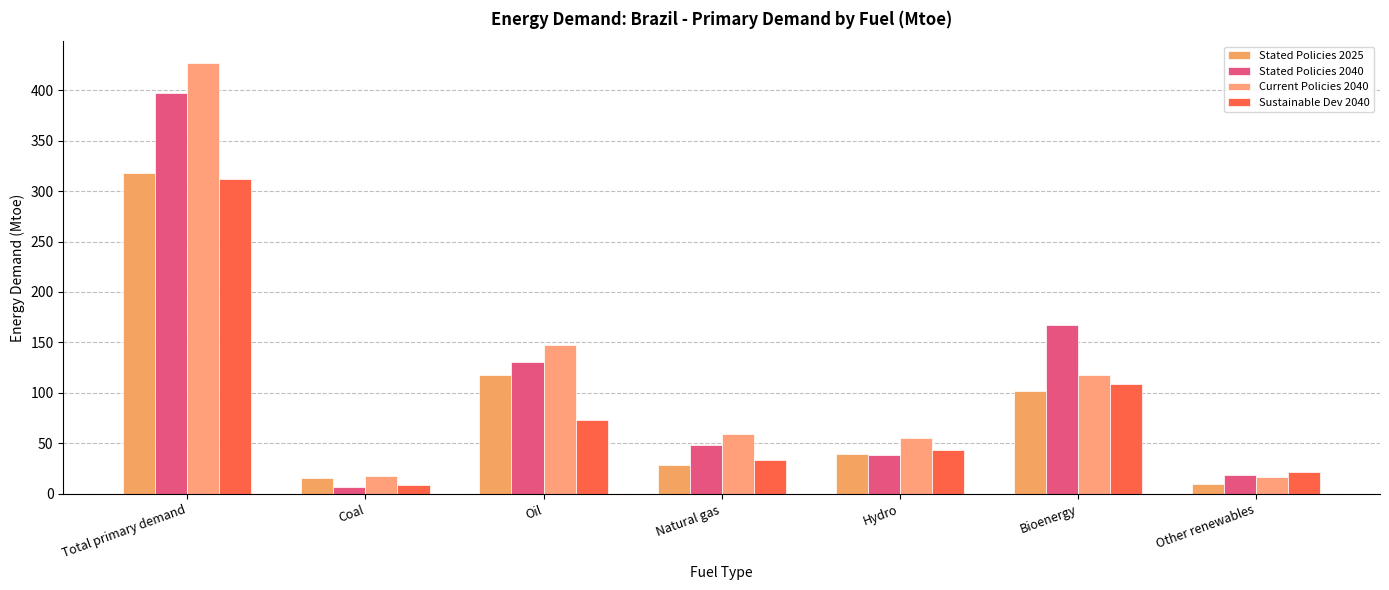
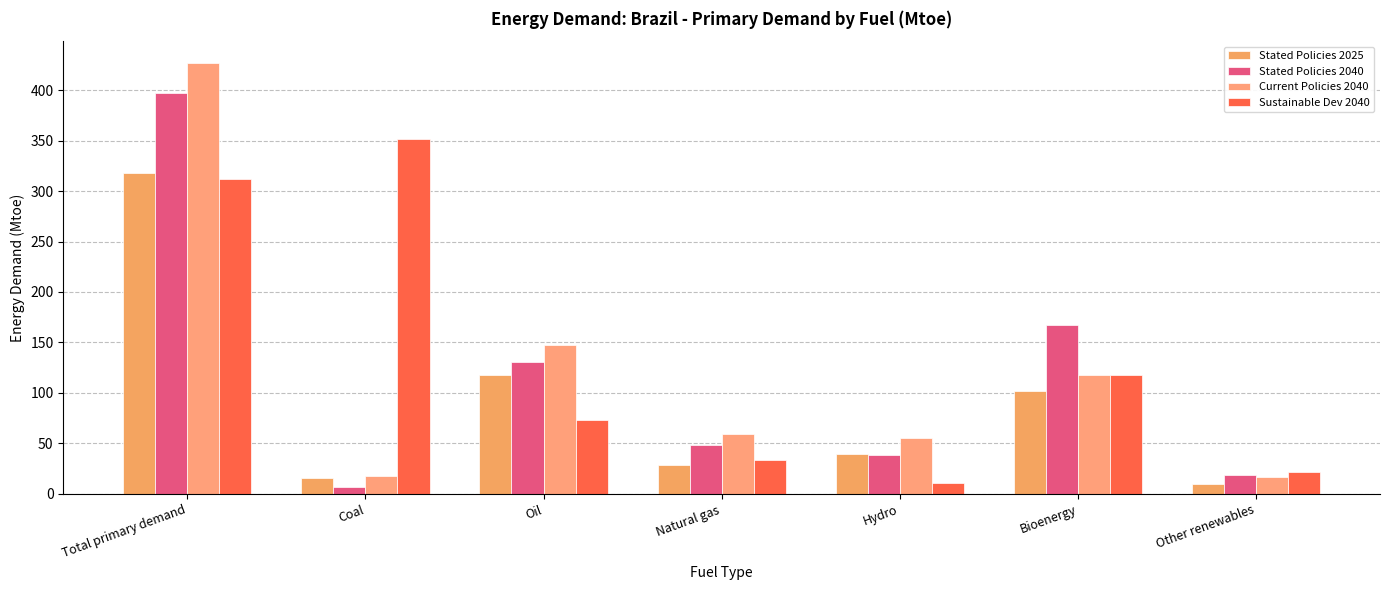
Sustainable Dev 2040, Coal: 9 -> 351
Sustainable Dev 2040, Hydro: 44 -> 11
Sustainable Dev 2040, Bioenergy: 109 -> 118
